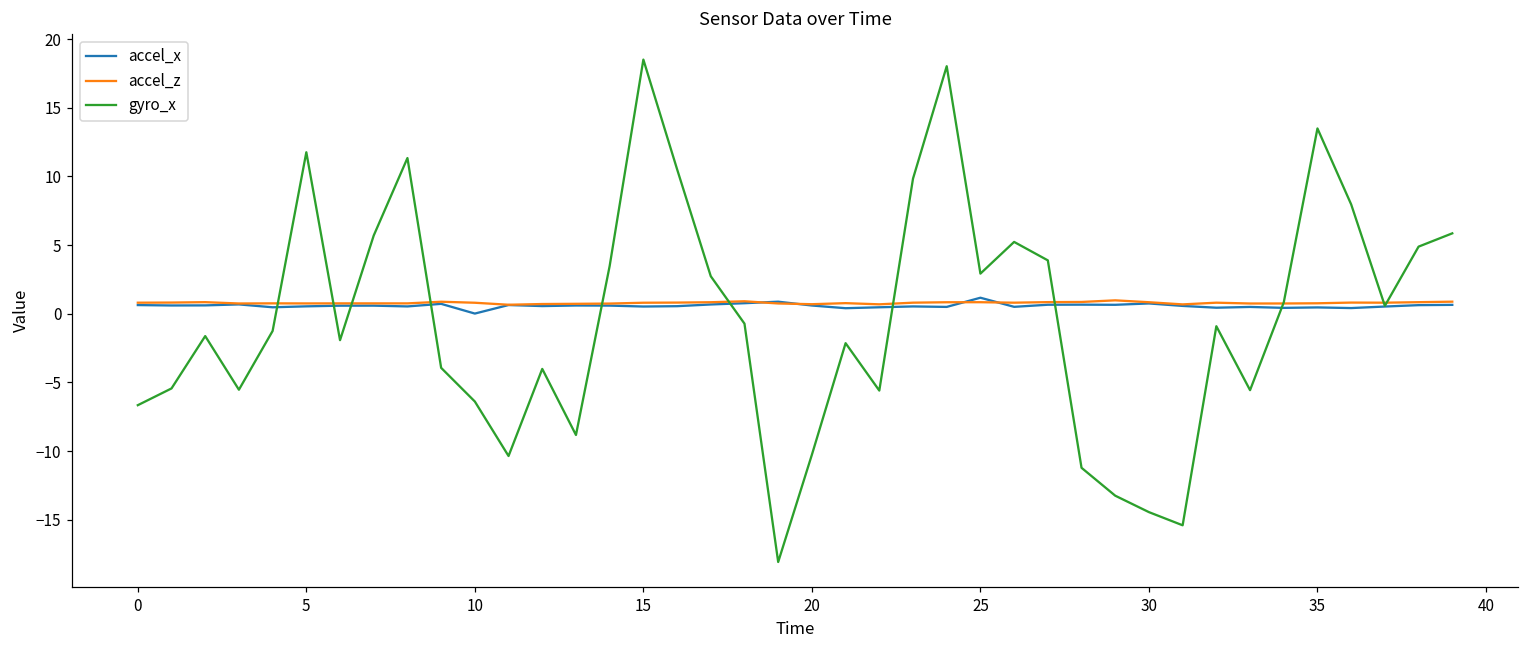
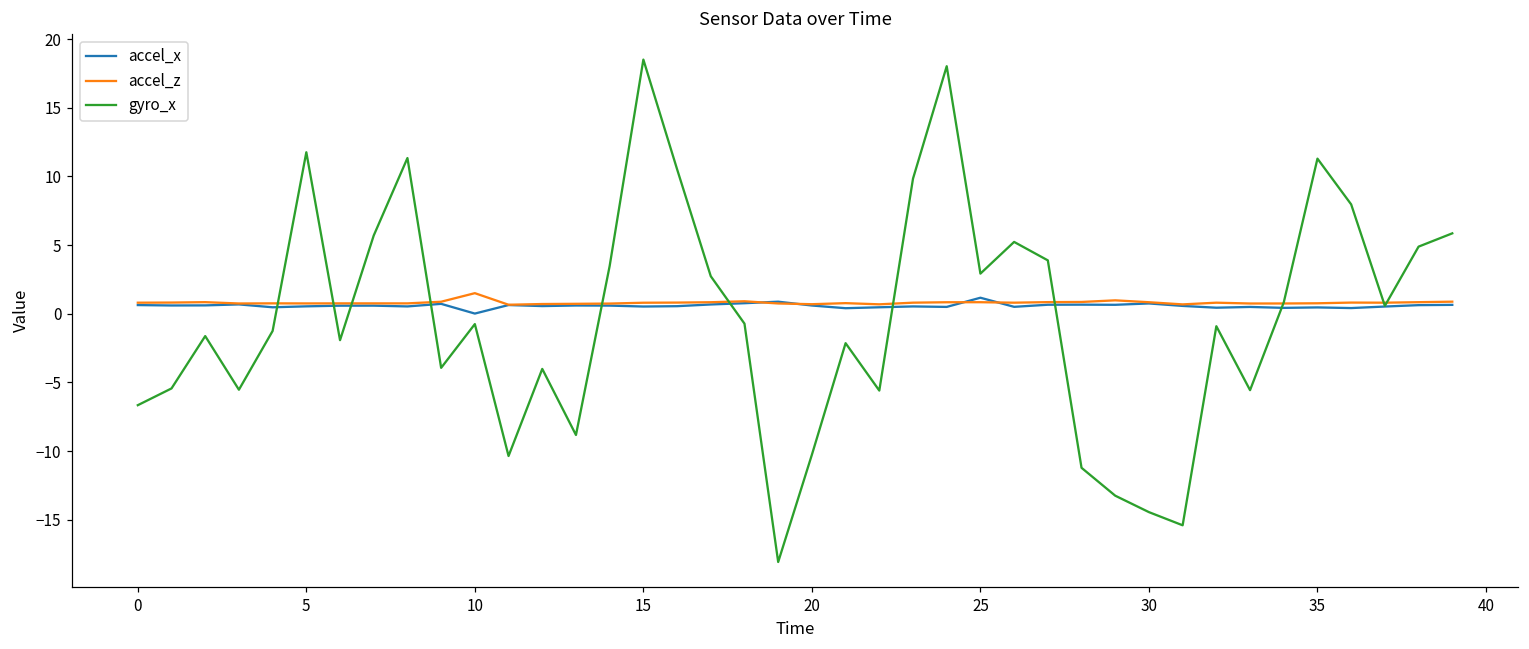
accel_z, 10: 0.8 -> 1.5
gyro_x, 10: -6.4 -> -0.8
gyro_x, 35: 13.5 -> 11.3
